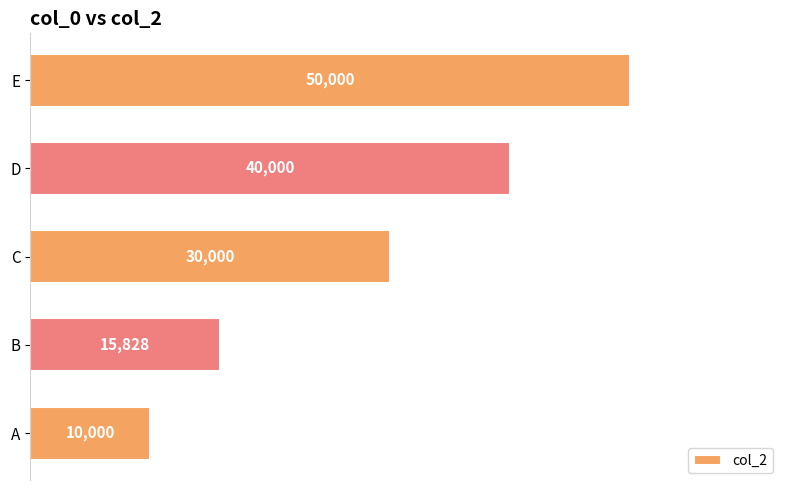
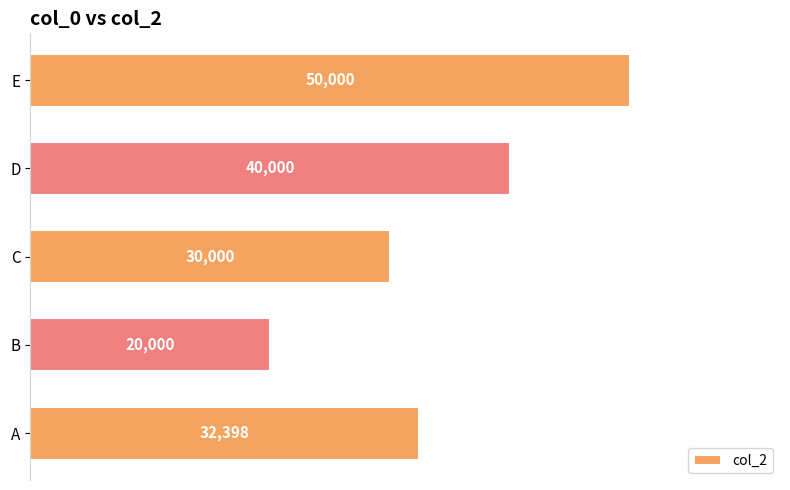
B: 15,828 -> 20,000
A: 10,000 -> 32,398
